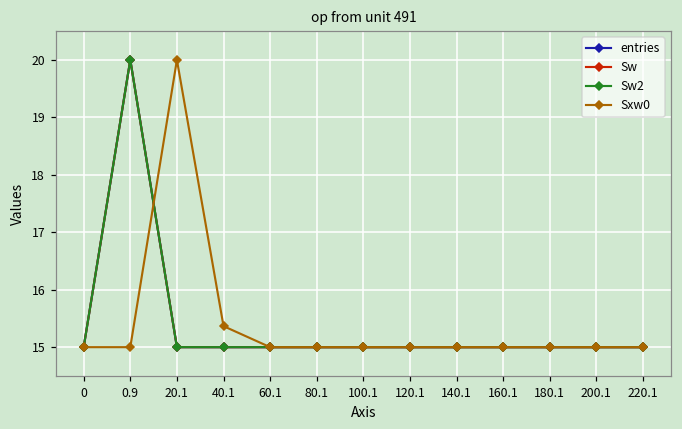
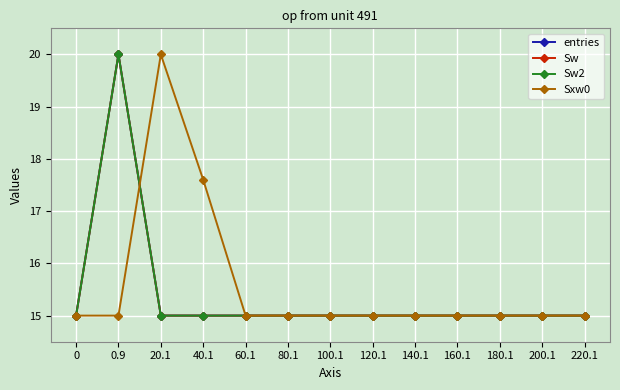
Sxw0, 40.1: 15.4 -> 17.6
